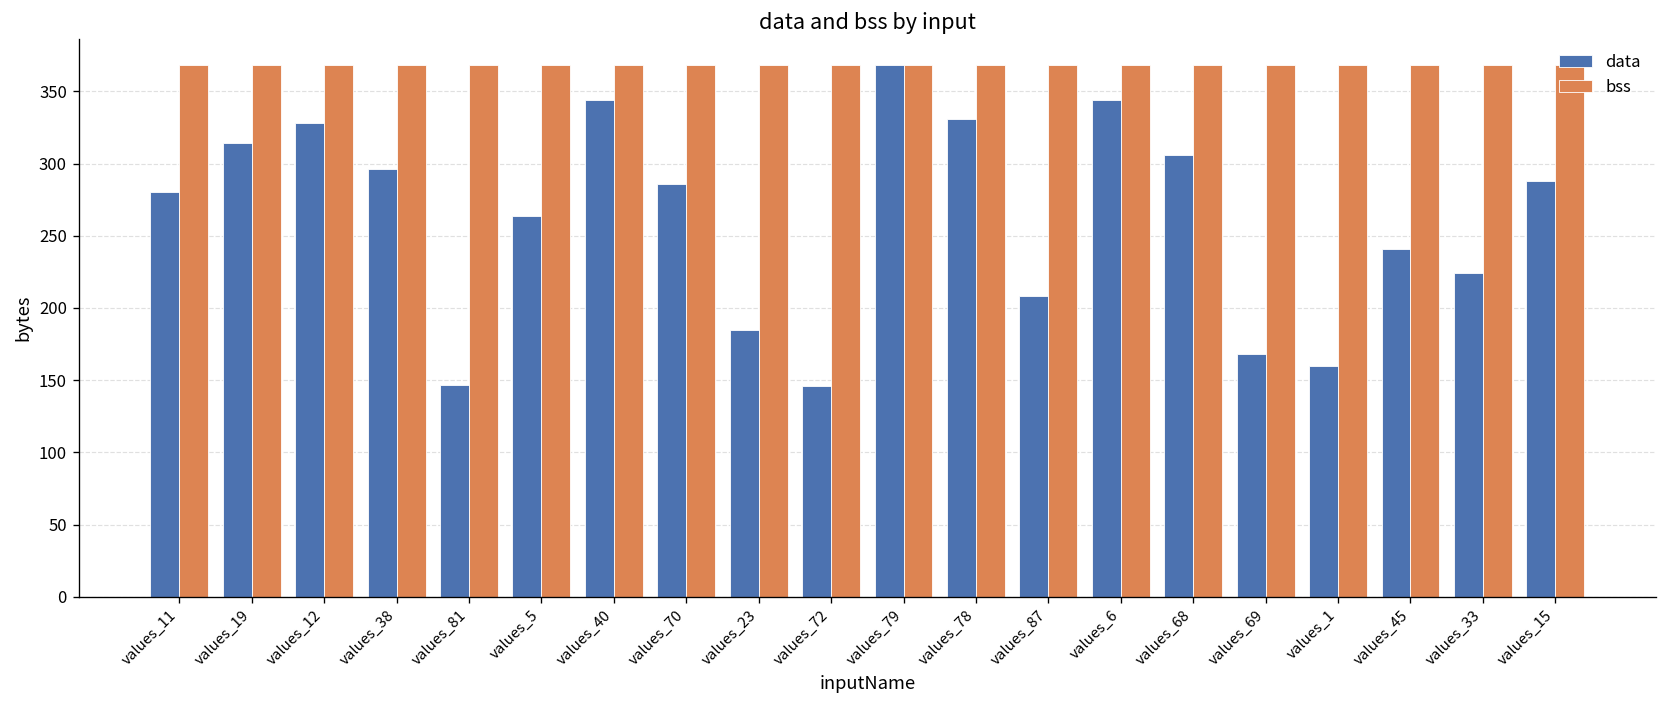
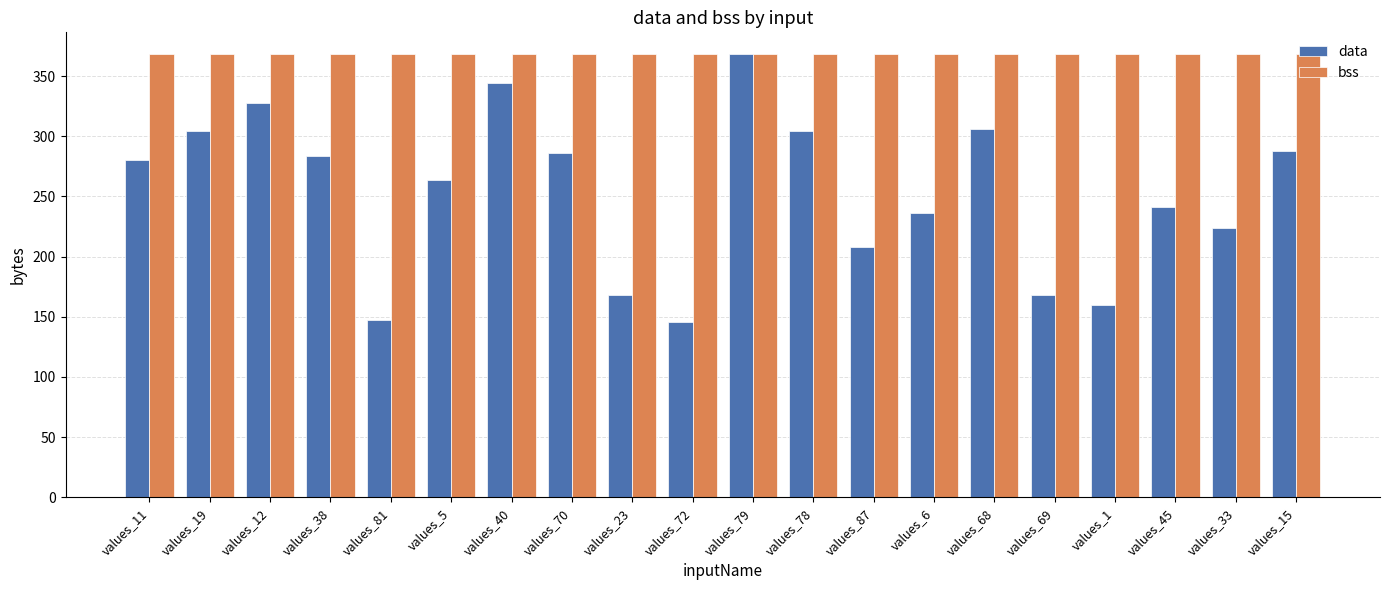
data, values_19: 314 -> 304
data, values_38: 296 -> 284
data, values_23: 185 -> 168
data, values_78: 331 -> 304
data, values_6: 344 -> 236
